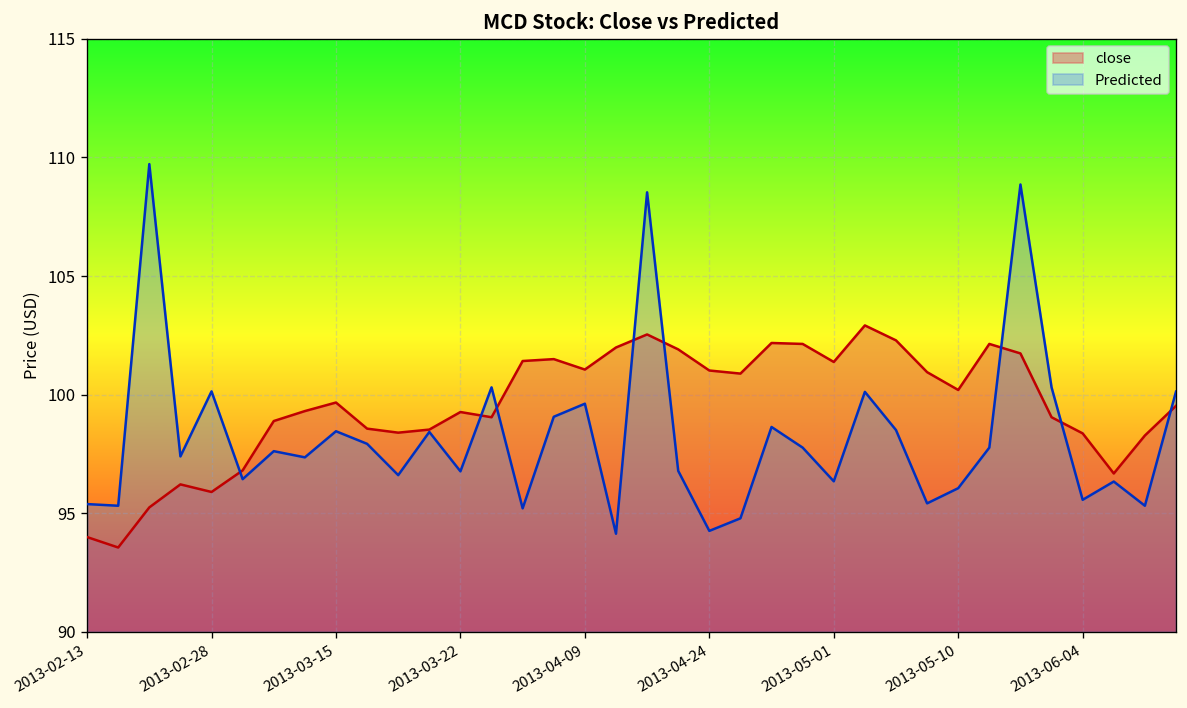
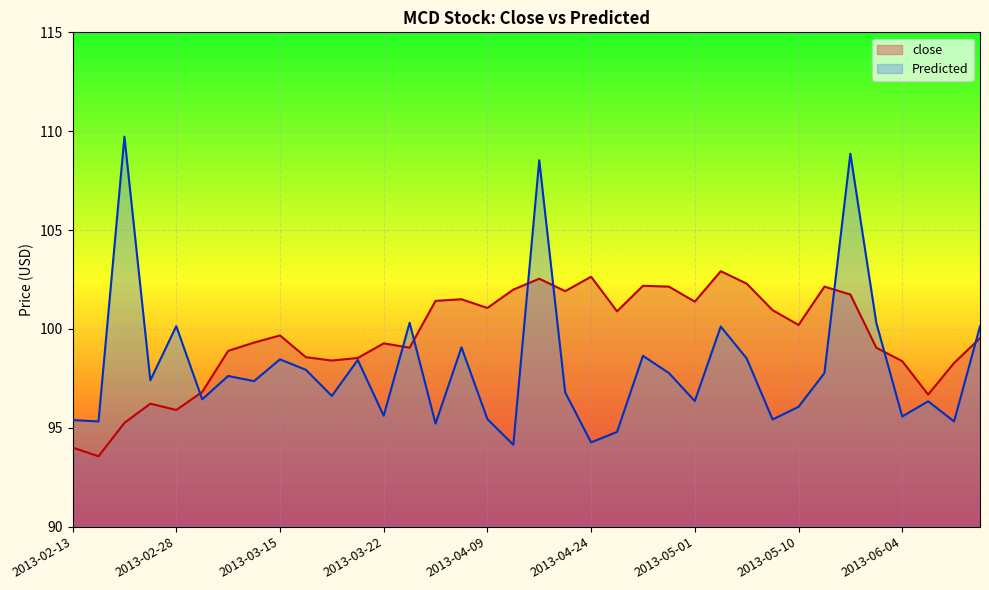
Predicted, 2013-03-22: 96.8 -> 95.6
Predicted, 2013-04-09: 99.6 -> 95.4
close, 2013-04-24: 101.0 -> 102.6
